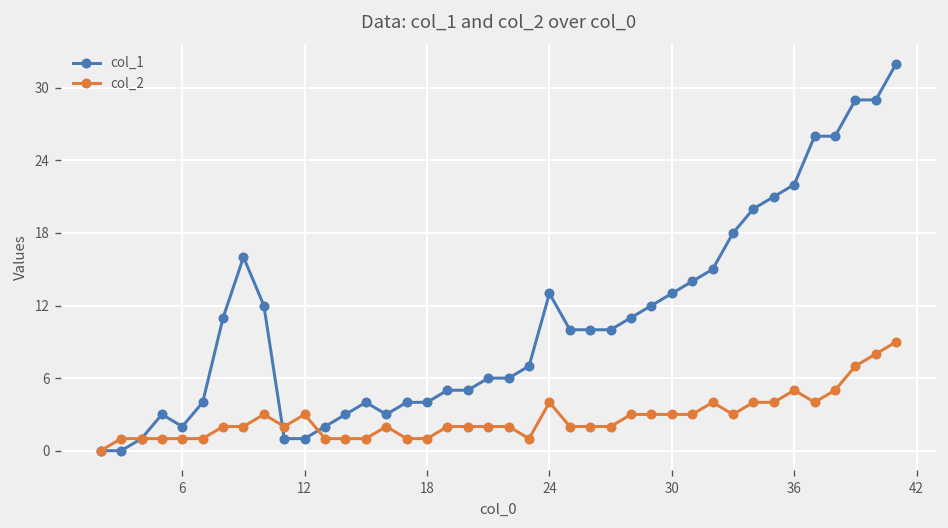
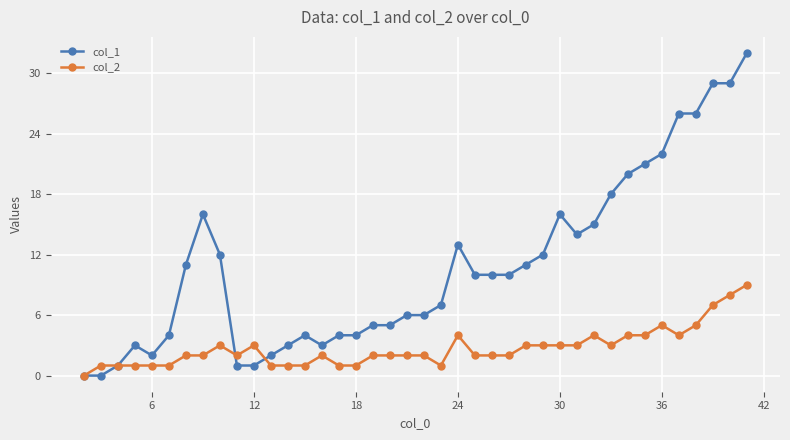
col_1, 30: 13 -> 16
